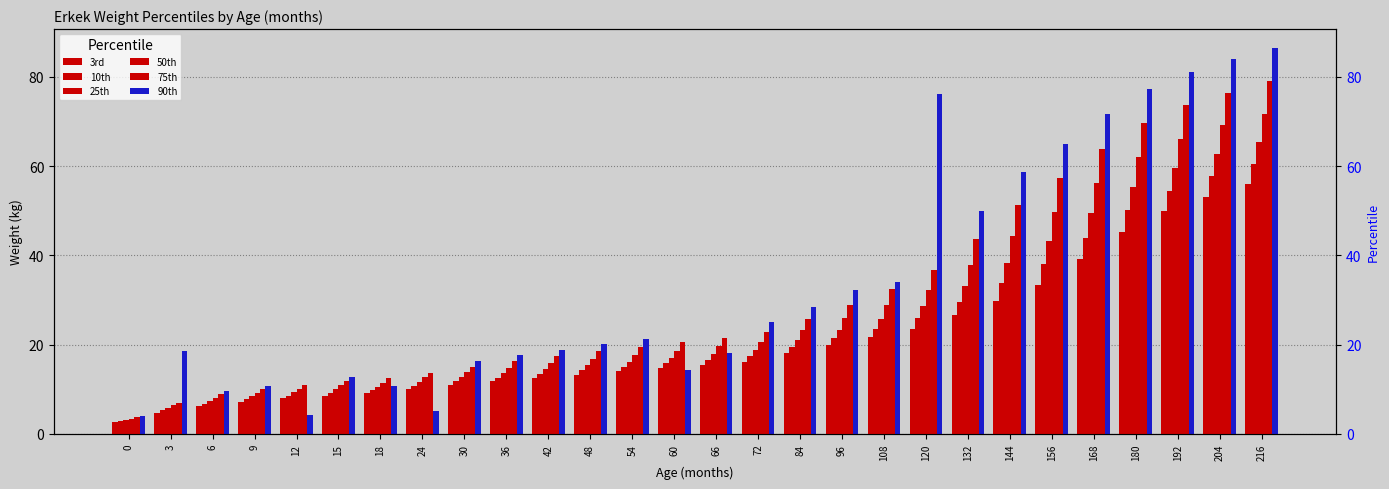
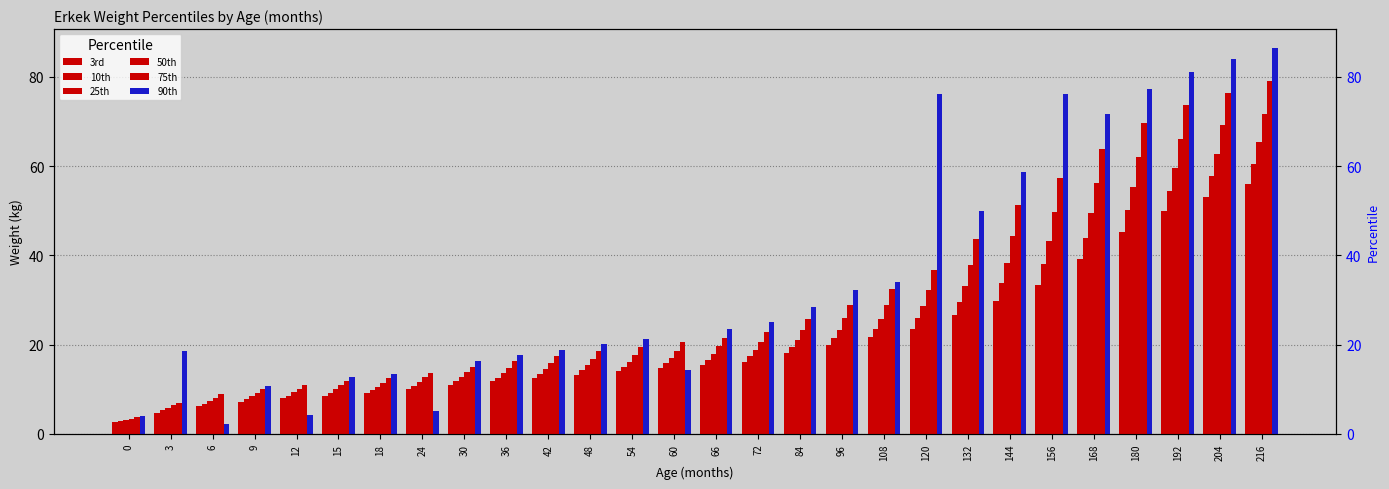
90th, 6: 10 -> 2
90th, 18: 11 -> 13
90th, 66: 18 -> 24
90th, 156: 65 -> 76
